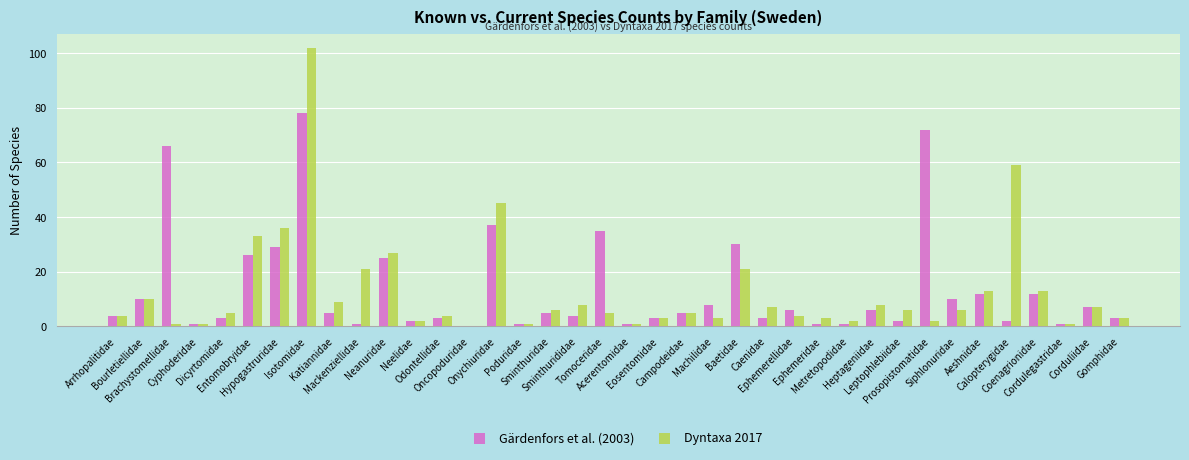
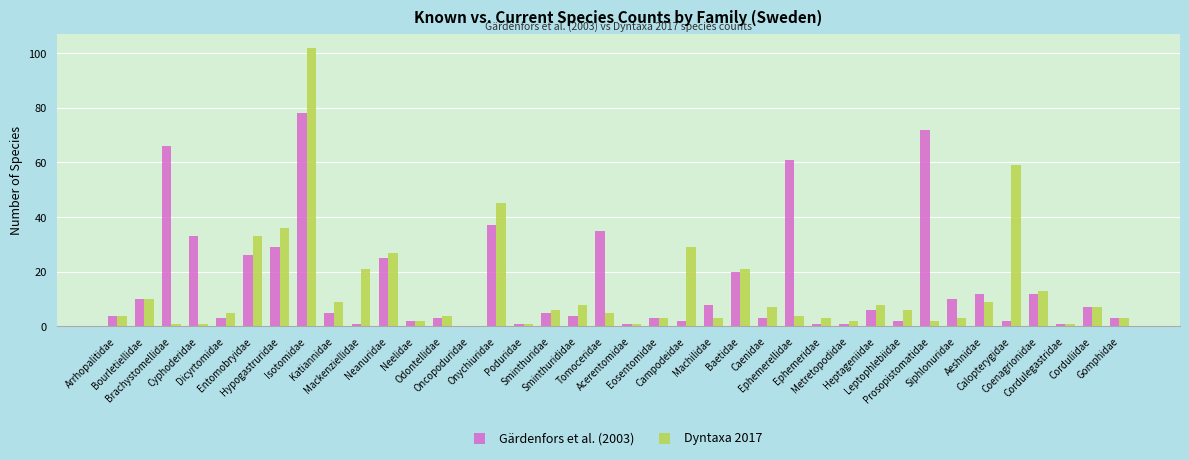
Gärdenfors et al. (2003), Cyphoderidae: 1 -> 33
Gärdenfors et al. (2003), Campodeidae: 5 -> 2
Dyntaxa 2017, Campodeidae: 5 -> 29
Gärdenfors et al. (2003), Baetidae: 30 -> 20
Gärdenfors et al. (2003), Ephemerellidae: 6 -> 61
Dyntaxa 2017, Siphlonuridae: 6 -> 3
Dyntaxa 2017, Aeshnidae: 13 -> 9
